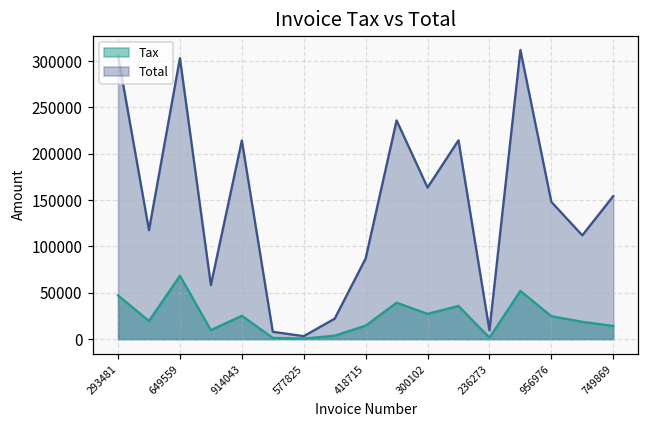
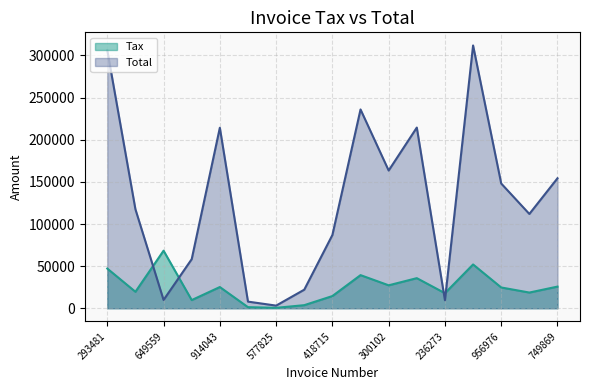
Total, 649559: 300000 -> 10000
Tax, 236273: 0 -> 20000
Tax, 749869: 10000 -> 30000
